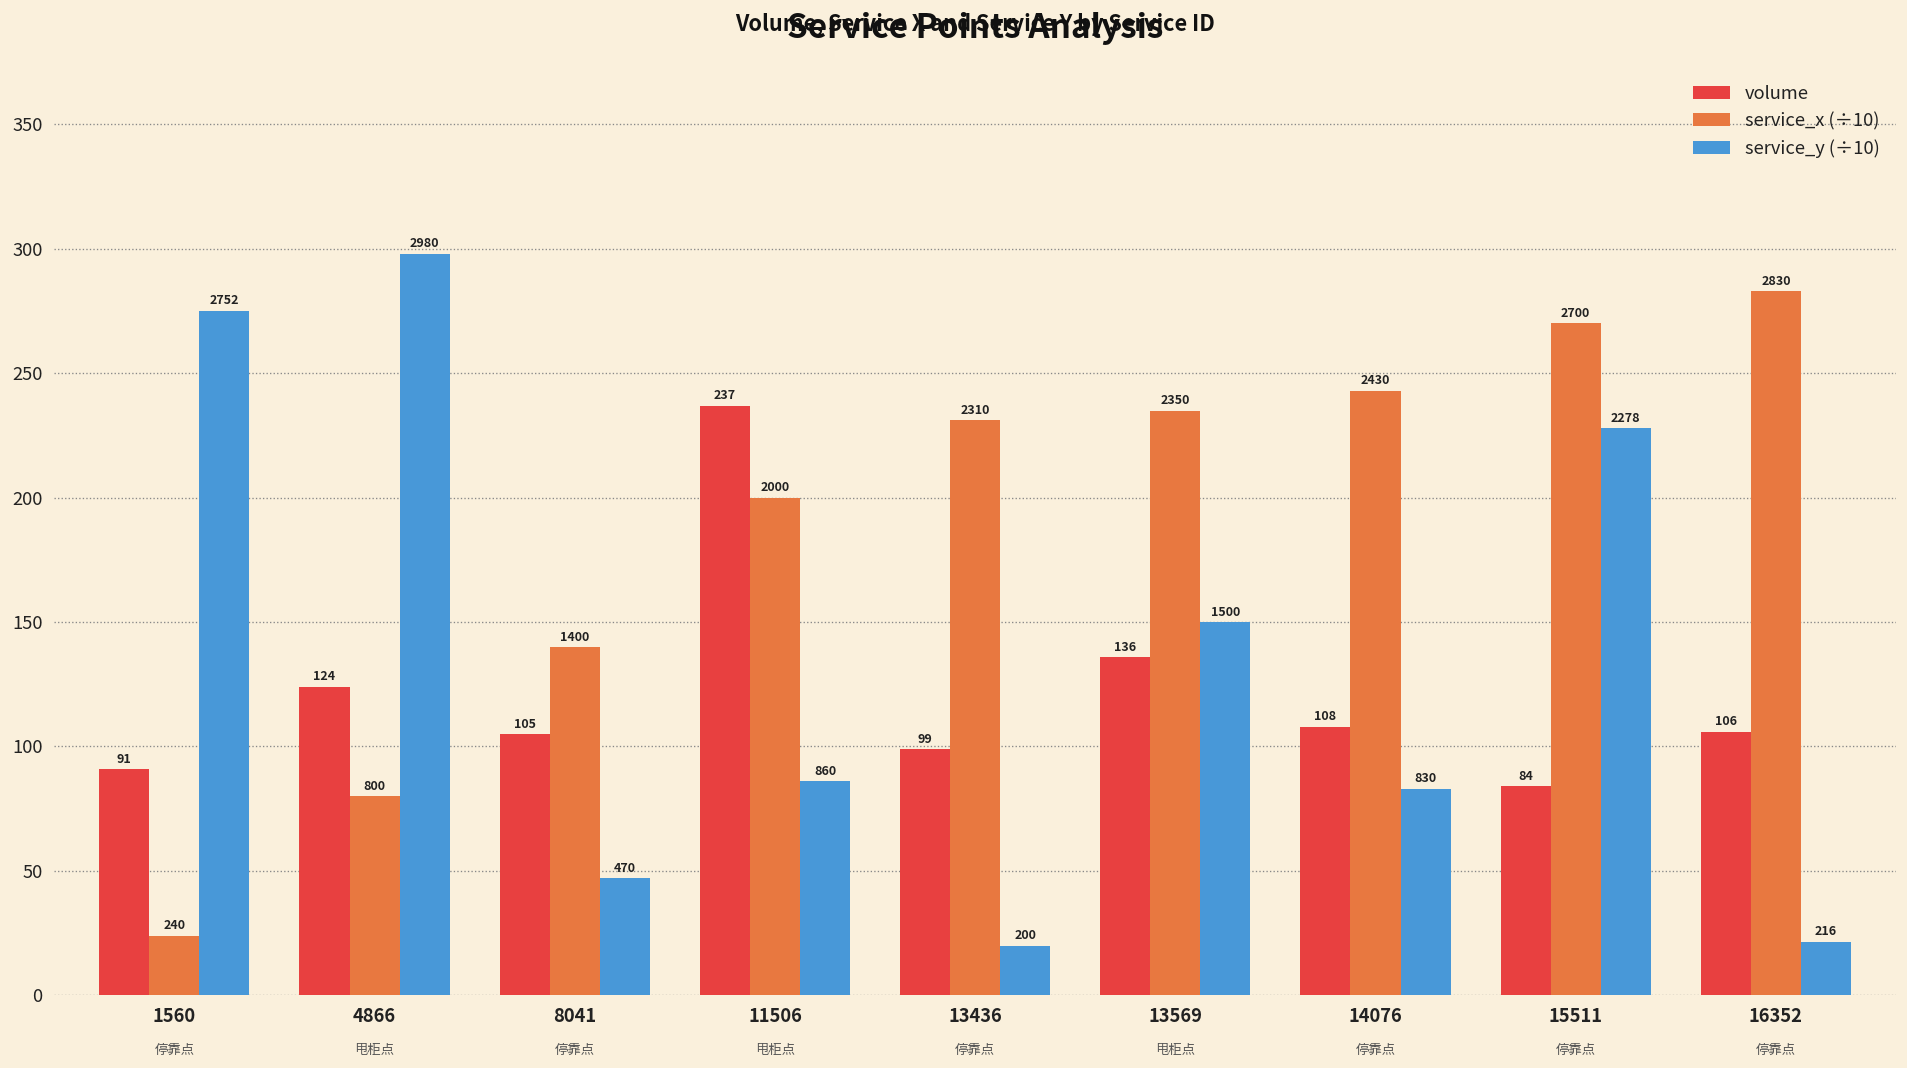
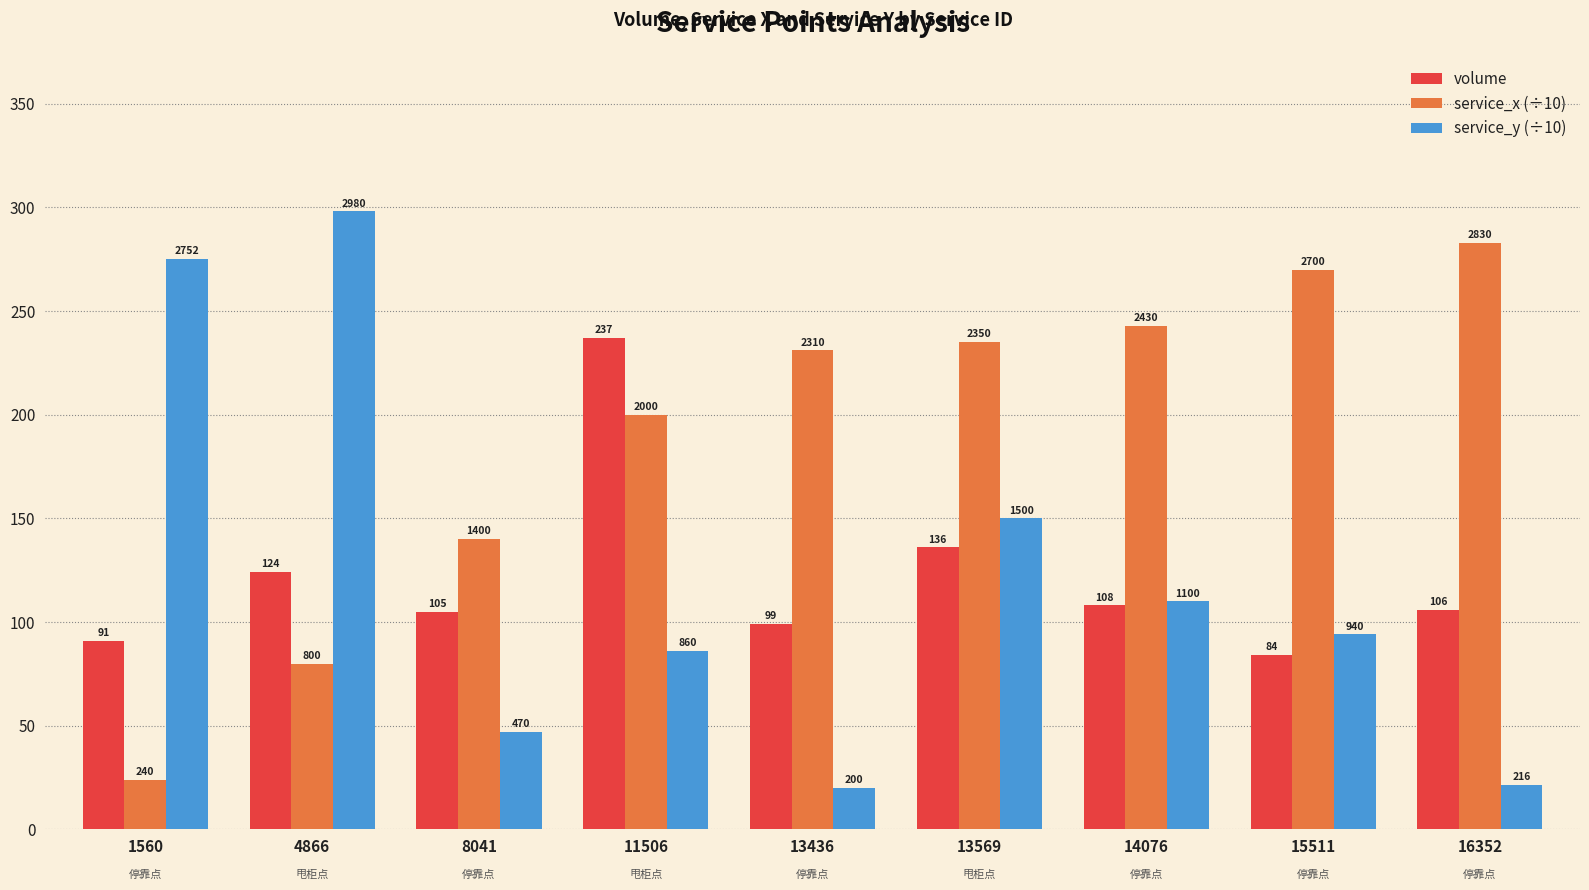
service_y (÷10), 14076: 830 -> 1100
service_y (÷10), 15511: 2278 -> 940
